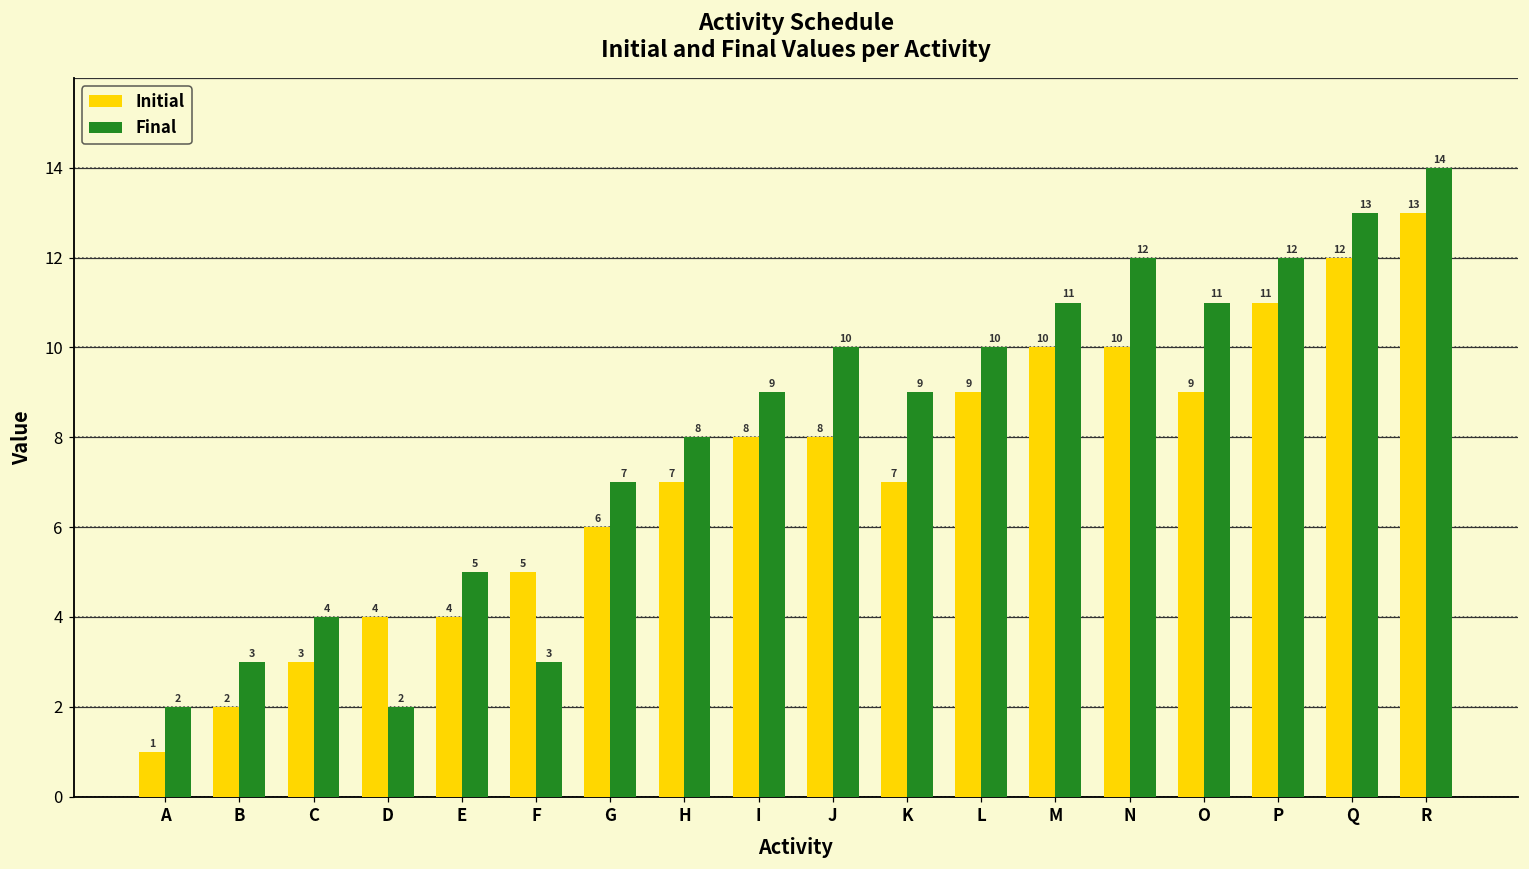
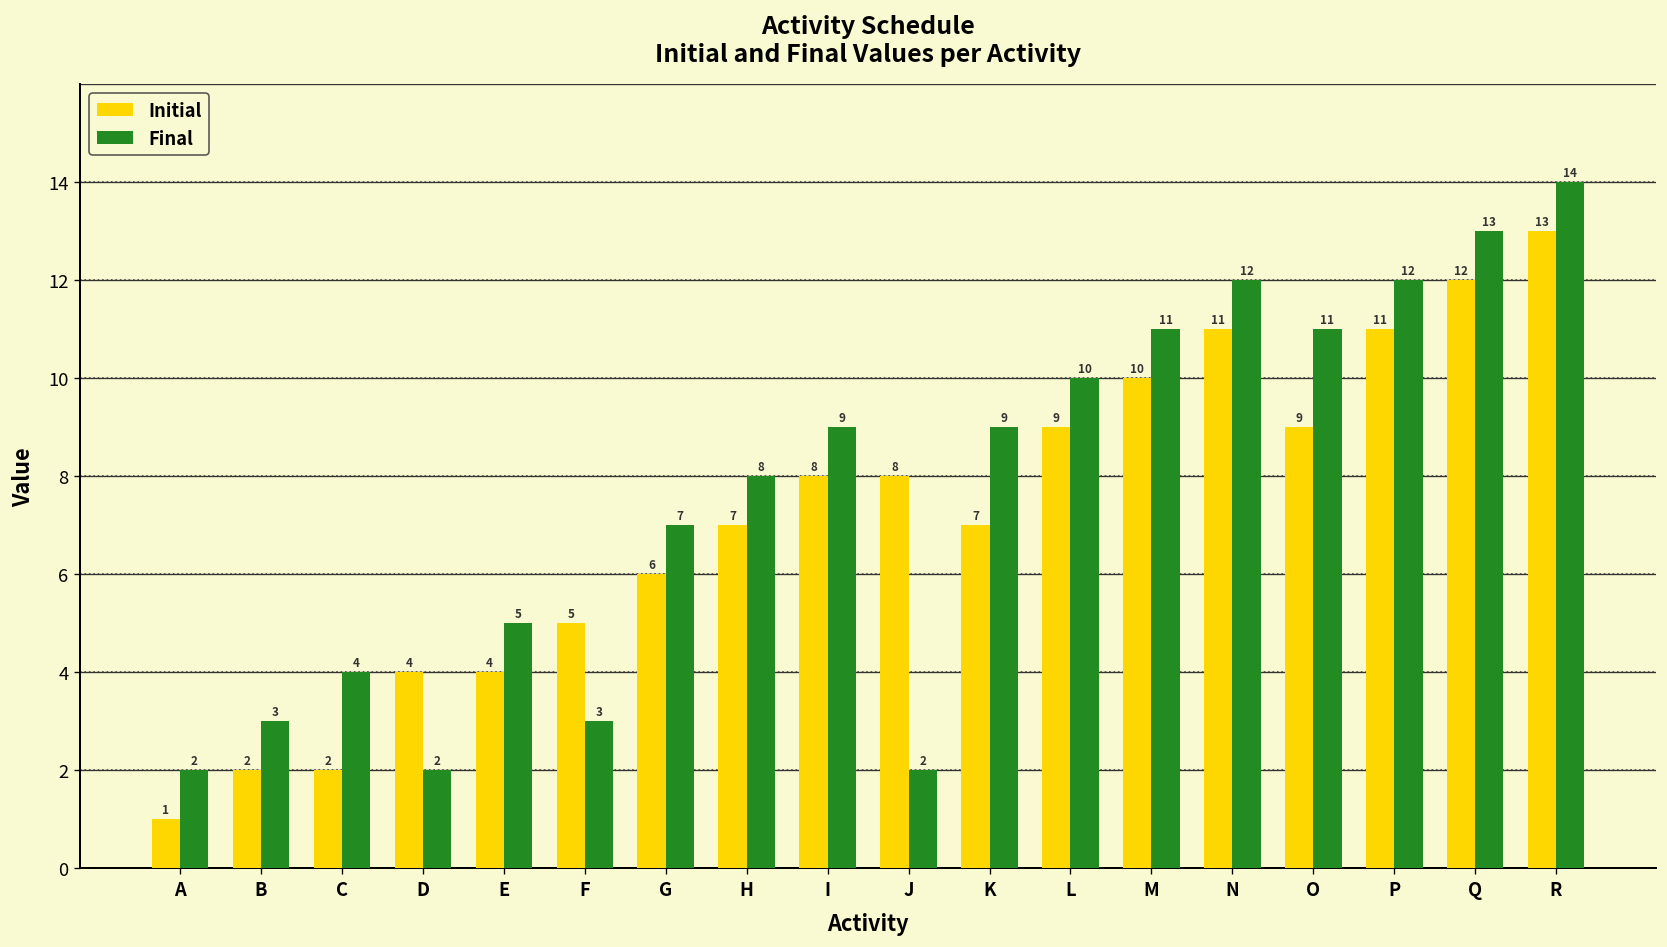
Initial, C: 3 -> 2
Final, J: 10 -> 2
Initial, N: 10 -> 11
